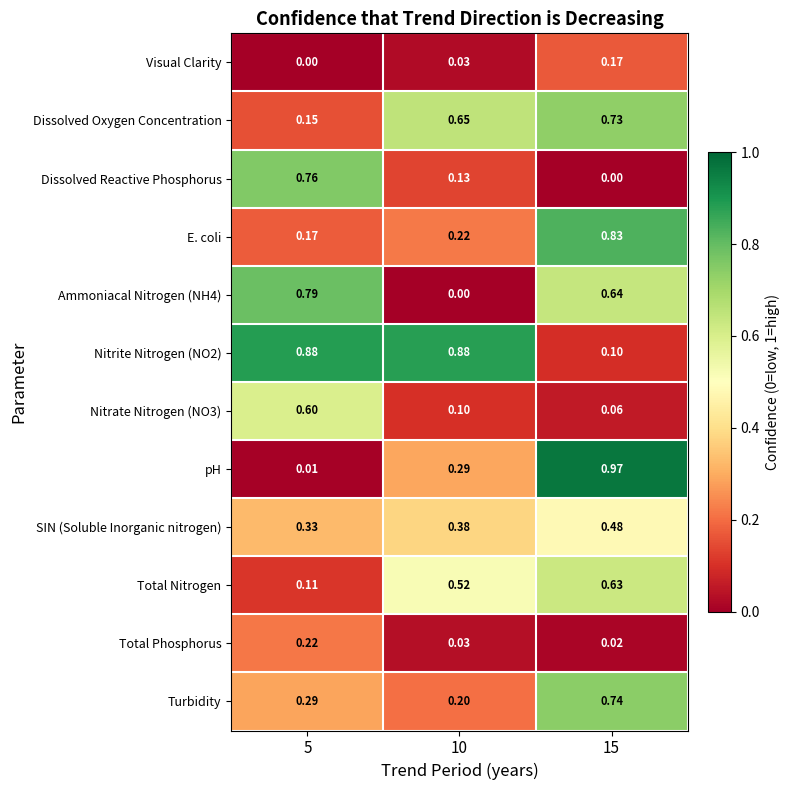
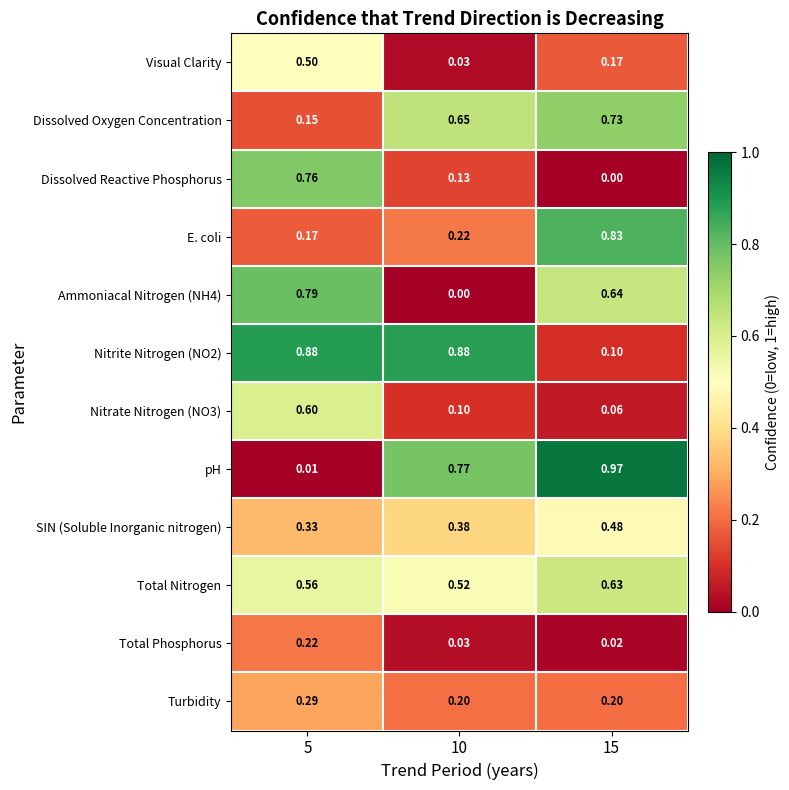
Visual Clarity, 5: 0.00 -> 0.50
pH, 10: 0.29 -> 0.77
Total Nitrogen, 5: 0.11 -> 0.56
Turbidity, 15: 0.74 -> 0.20
